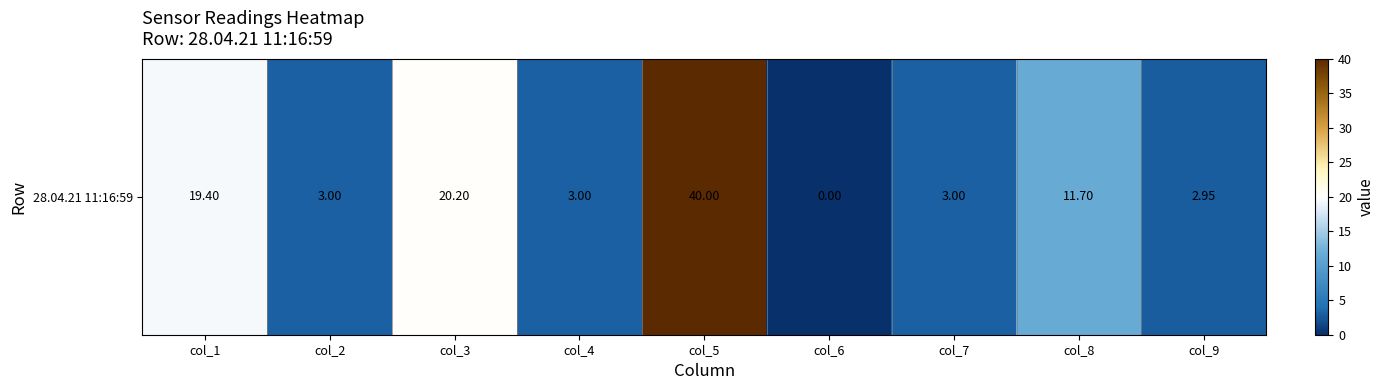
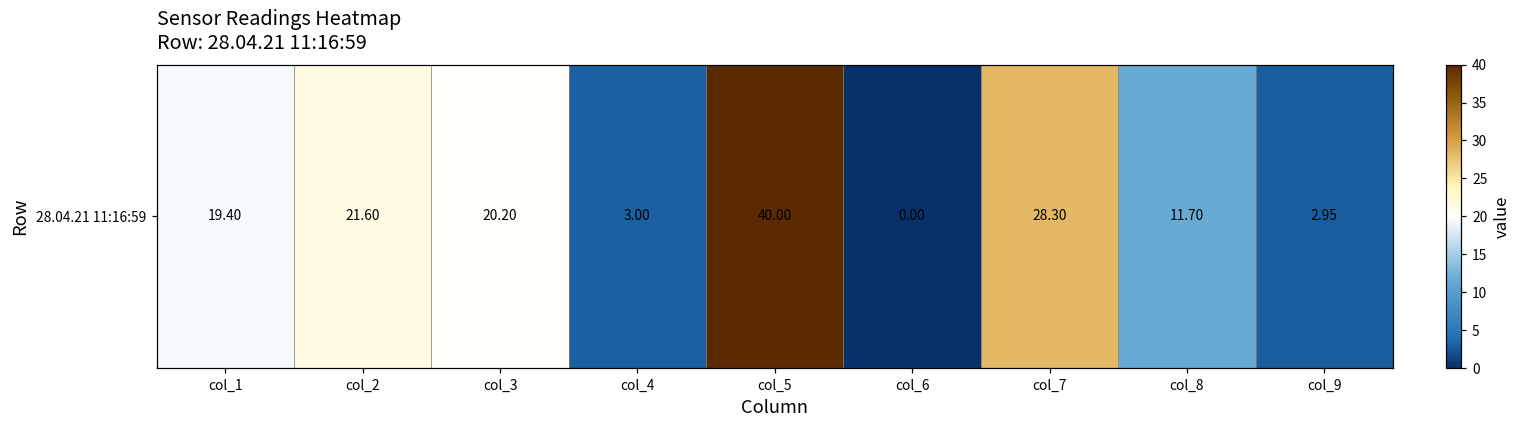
28.04.21 11:16:59, col_2: 3.00 -> 21.60
28.04.21 11:16:59, col_7: 3.00 -> 28.30
